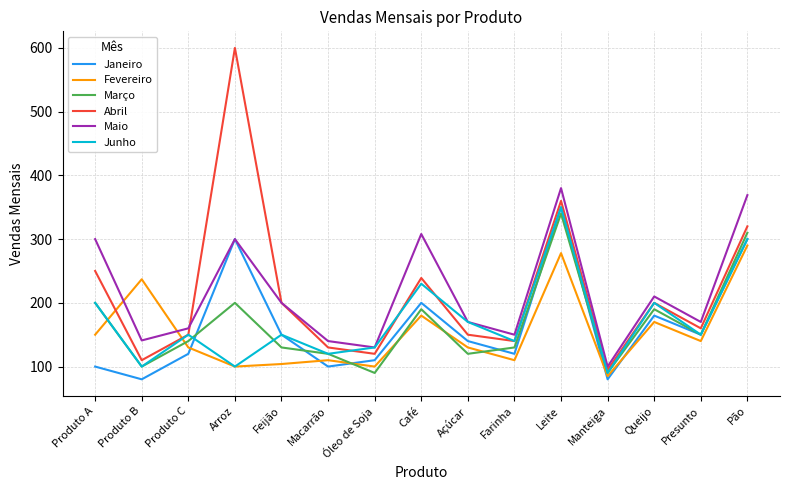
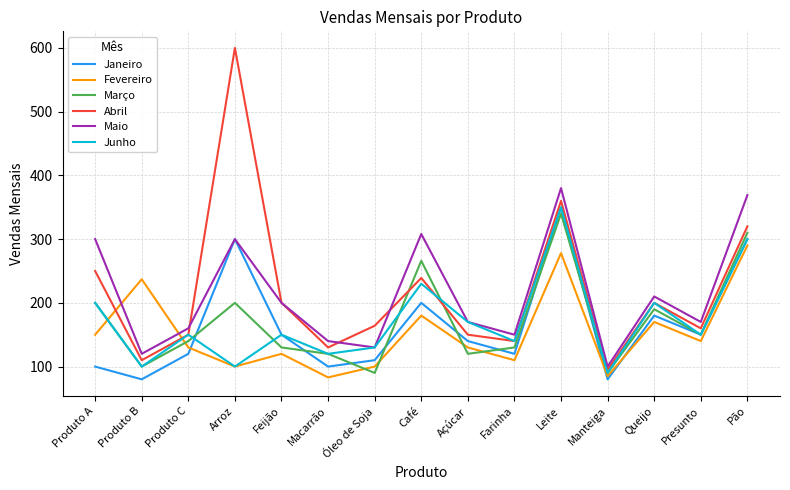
Maio, Produto B: 140 -> 120
Fevereiro, Feijão: 100 -> 120
Fevereiro, Macarrão: 110 -> 80
Abril, Óleo de Soja: 120 -> 160
Março, Café: 190 -> 270
